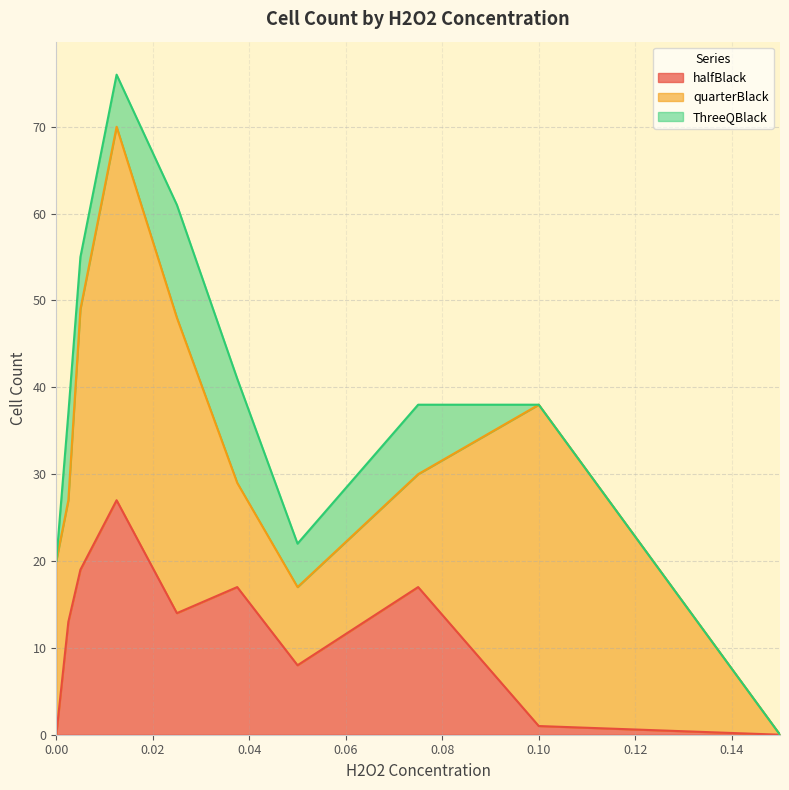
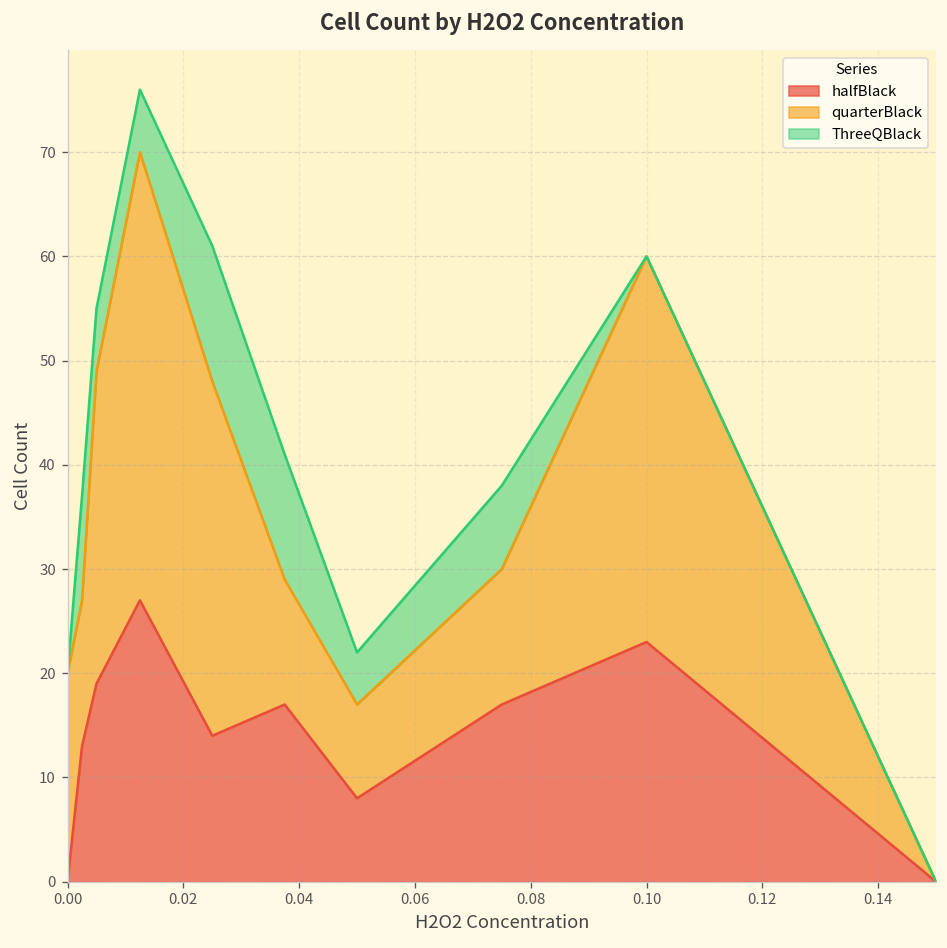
halfBlack, 0.10: 1 -> 23
